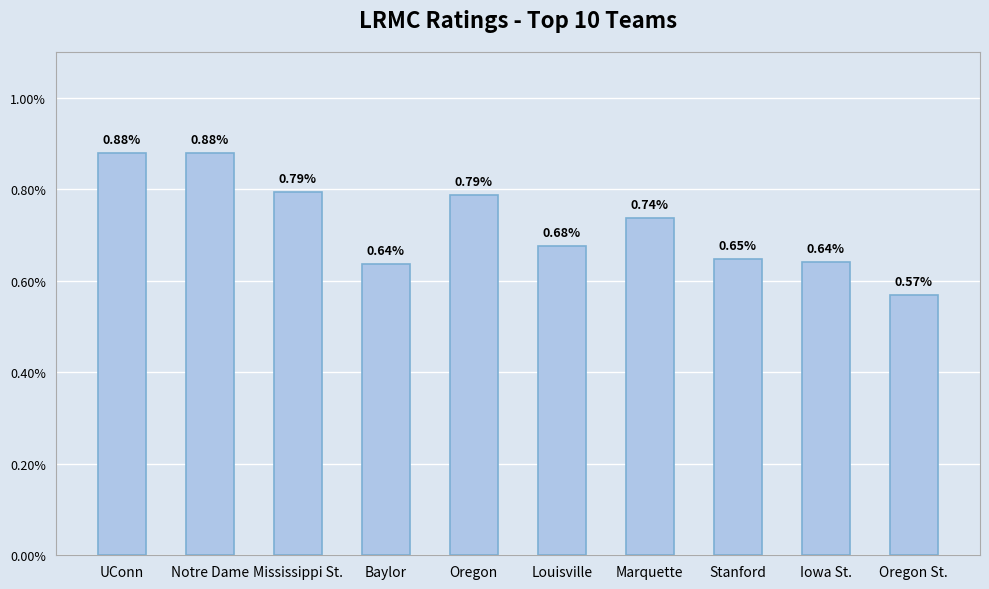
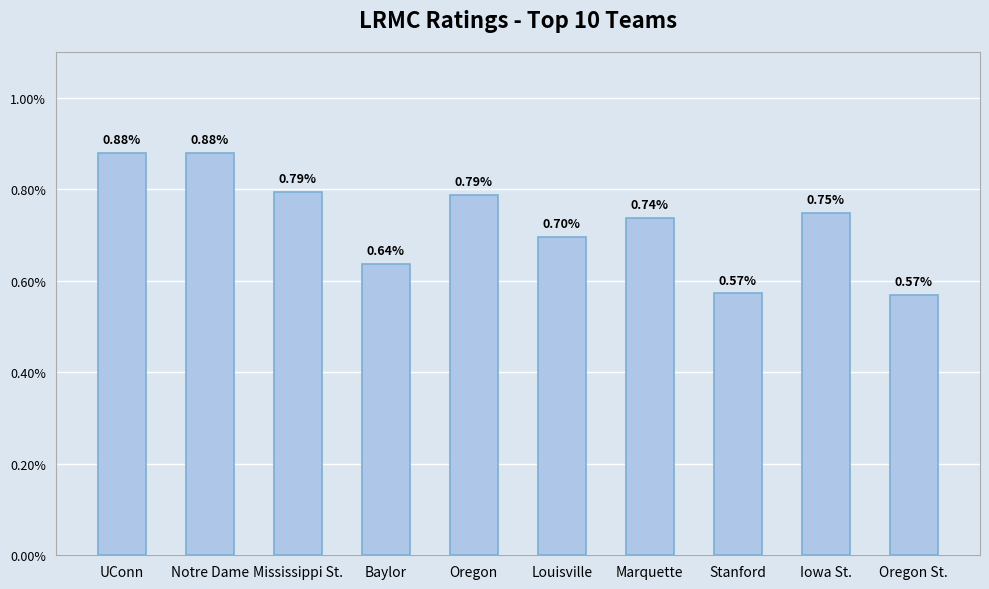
Louisville: 0.68% -> 0.70%
Stanford: 0.65% -> 0.57%
Iowa St.: 0.64% -> 0.75%
